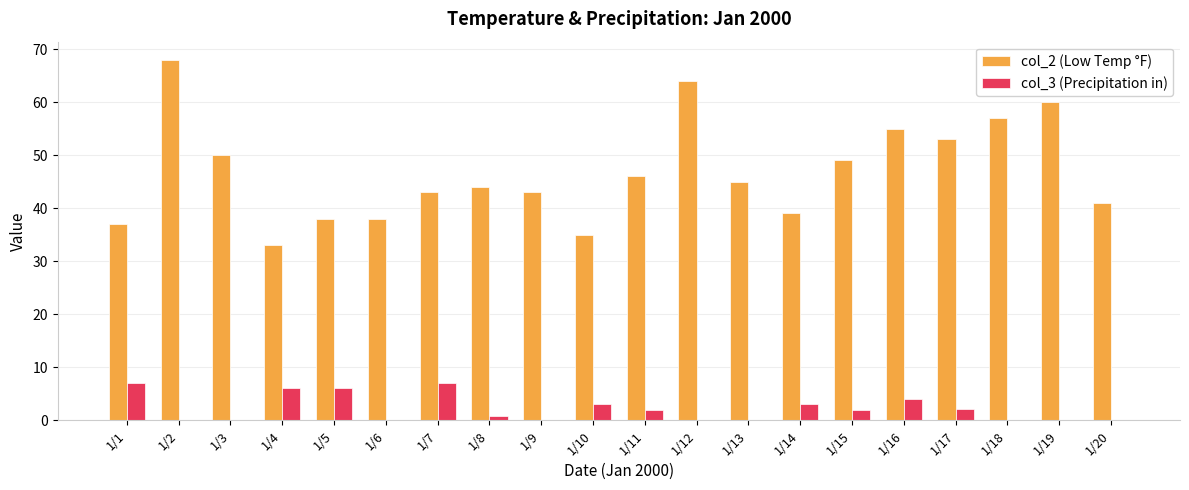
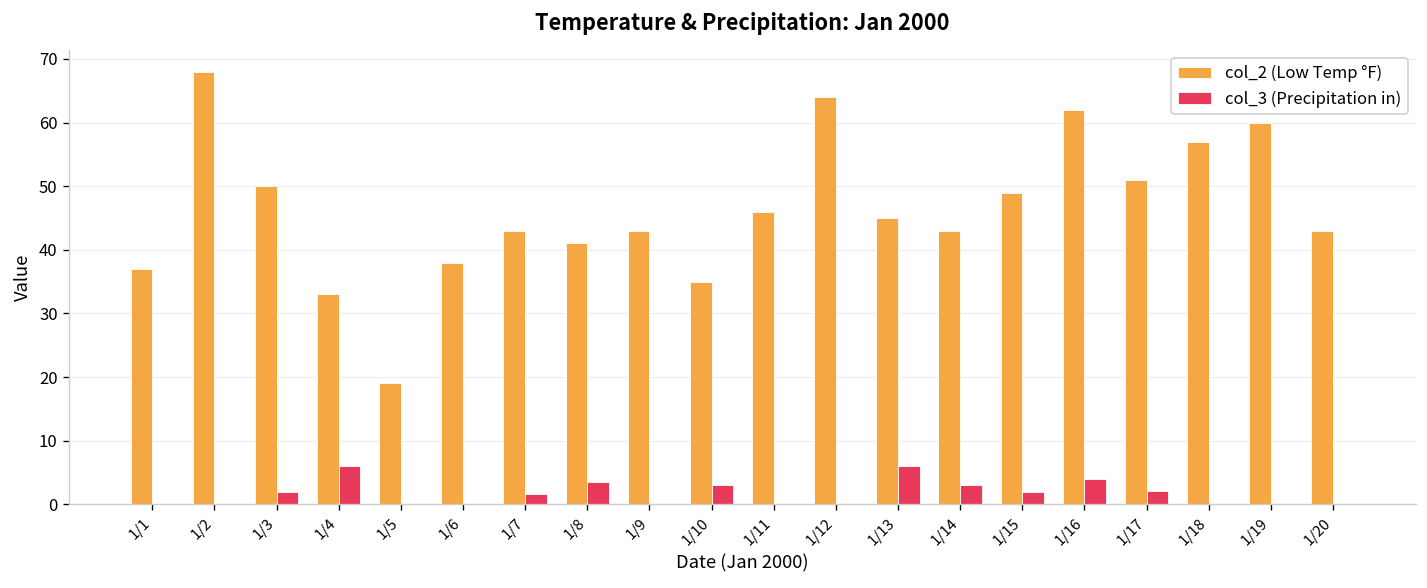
col_3 (Precipitation in), 1/1: 7 -> 0
col_3 (Precipitation in), 1/3: 0 -> 2
col_2 (Low Temp °F), 1/5: 38 -> 19
col_3 (Precipitation in), 1/5: 6 -> 0
col_3 (Precipitation in), 1/7: 7 -> 2
col_2 (Low Temp °F), 1/8: 44 -> 41
col_3 (Precipitation in), 1/8: 1 -> 4
col_3 (Precipitation in), 1/11: 2 -> 0
col_3 (Precipitation in), 1/13: 0 -> 6
col_2 (Low Temp °F), 1/14: 39 -> 43
col_2 (Low Temp °F), 1/16: 55 -> 62
col_2 (Low Temp °F), 1/17: 53 -> 51
col_2 (Low Temp °F), 1/20: 41 -> 43
